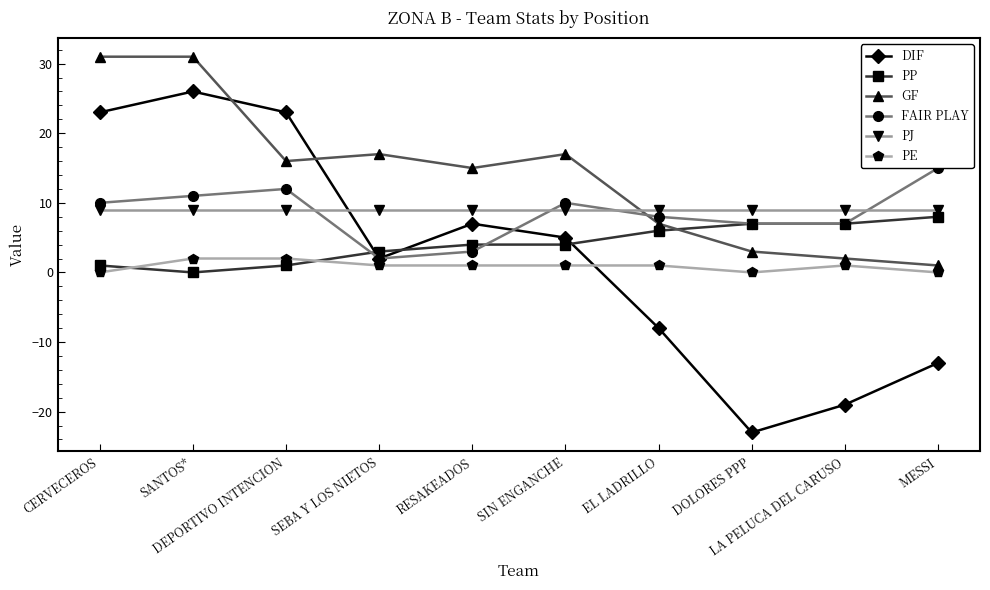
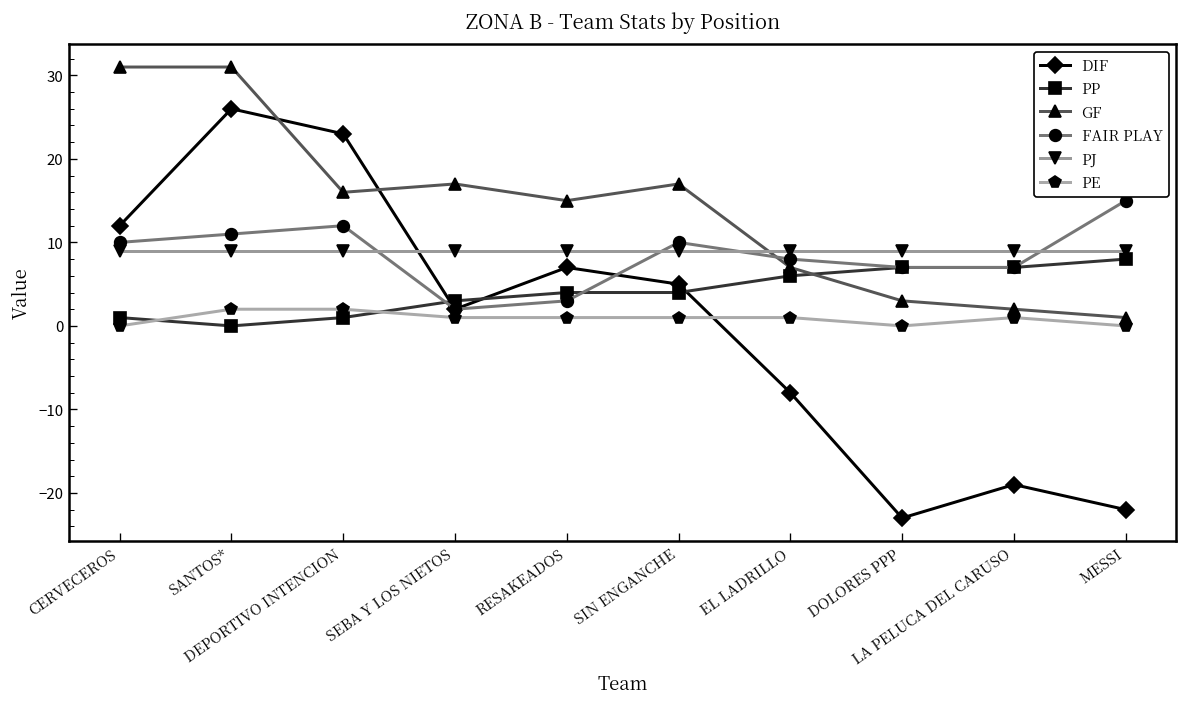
DIF, CERVECEROS: 23 -> 12
DIF, MESSI: -13 -> -22
